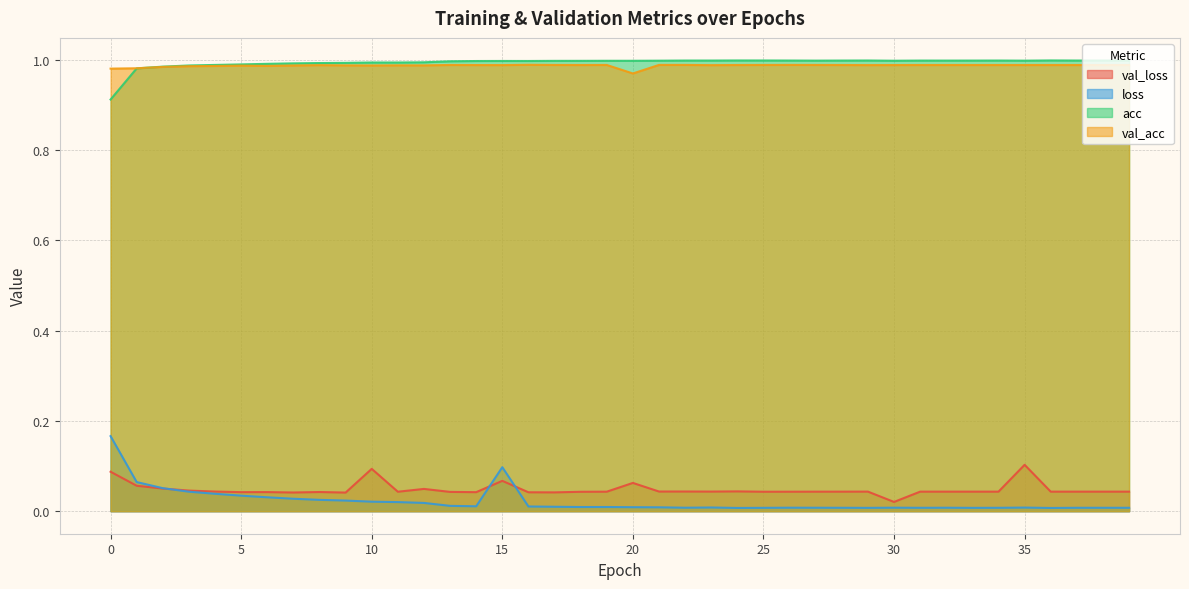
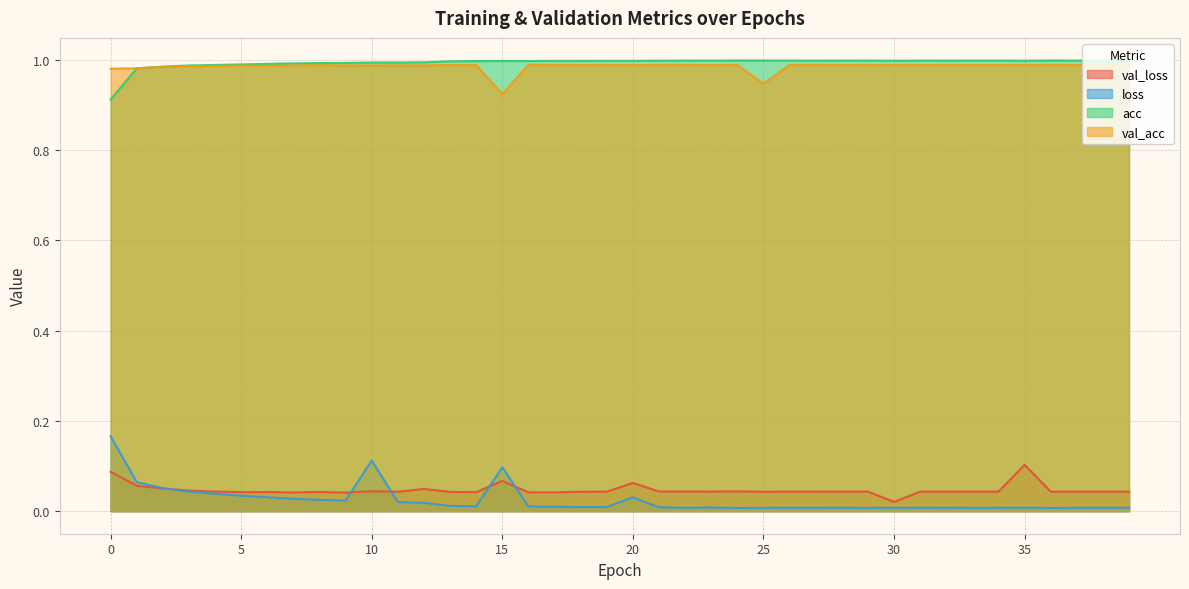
val_loss, 10: 0.09 -> 0.04
loss, 10: 0.02 -> 0.11
val_acc, 15: 0.99 -> 0.92
loss, 20: 0.01 -> 0.03
val_acc, 20: 0.97 -> 0.99
val_acc, 25: 0.99 -> 0.95
